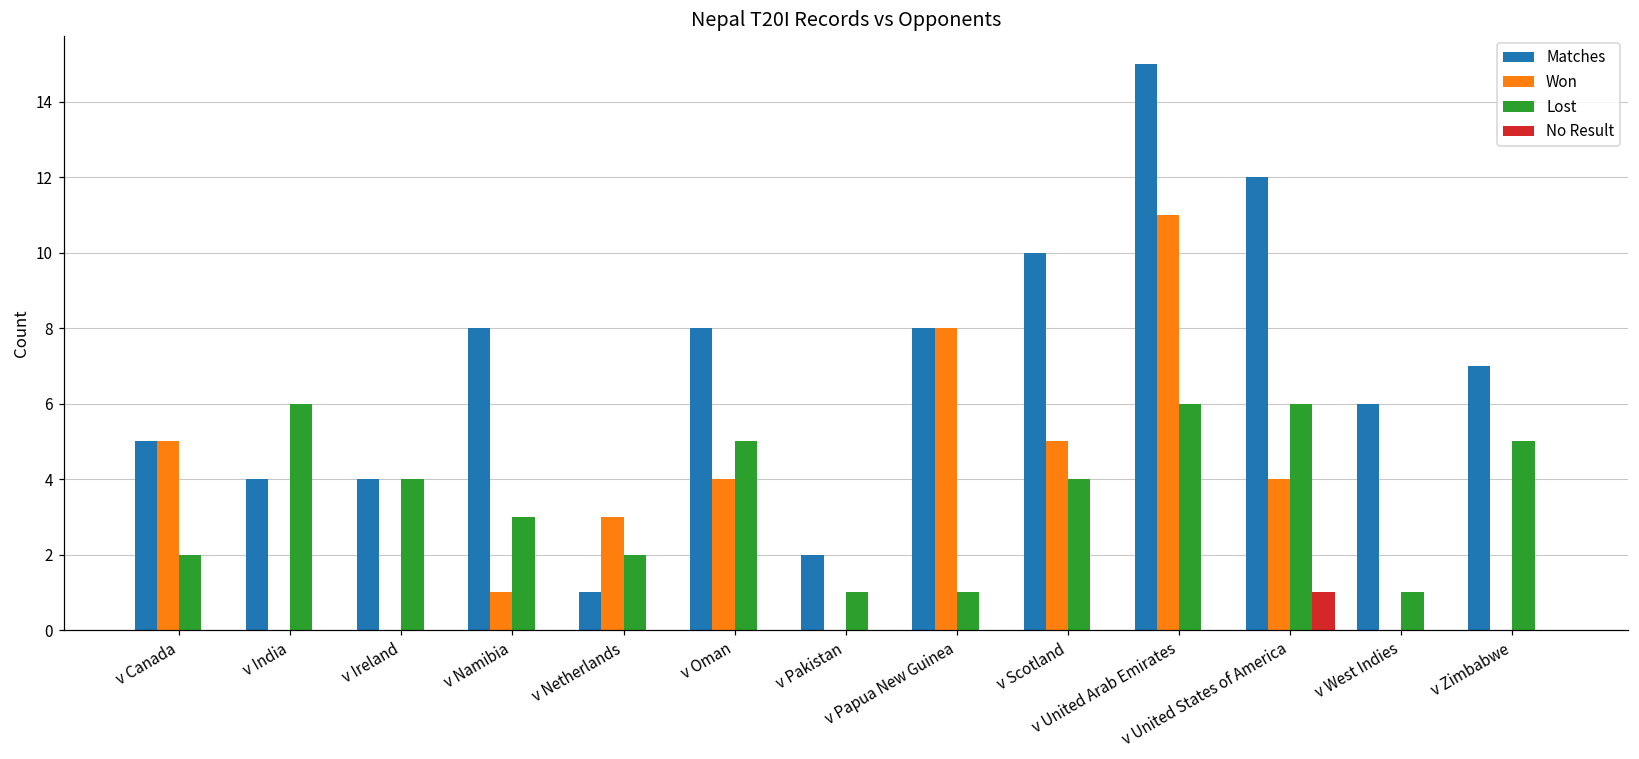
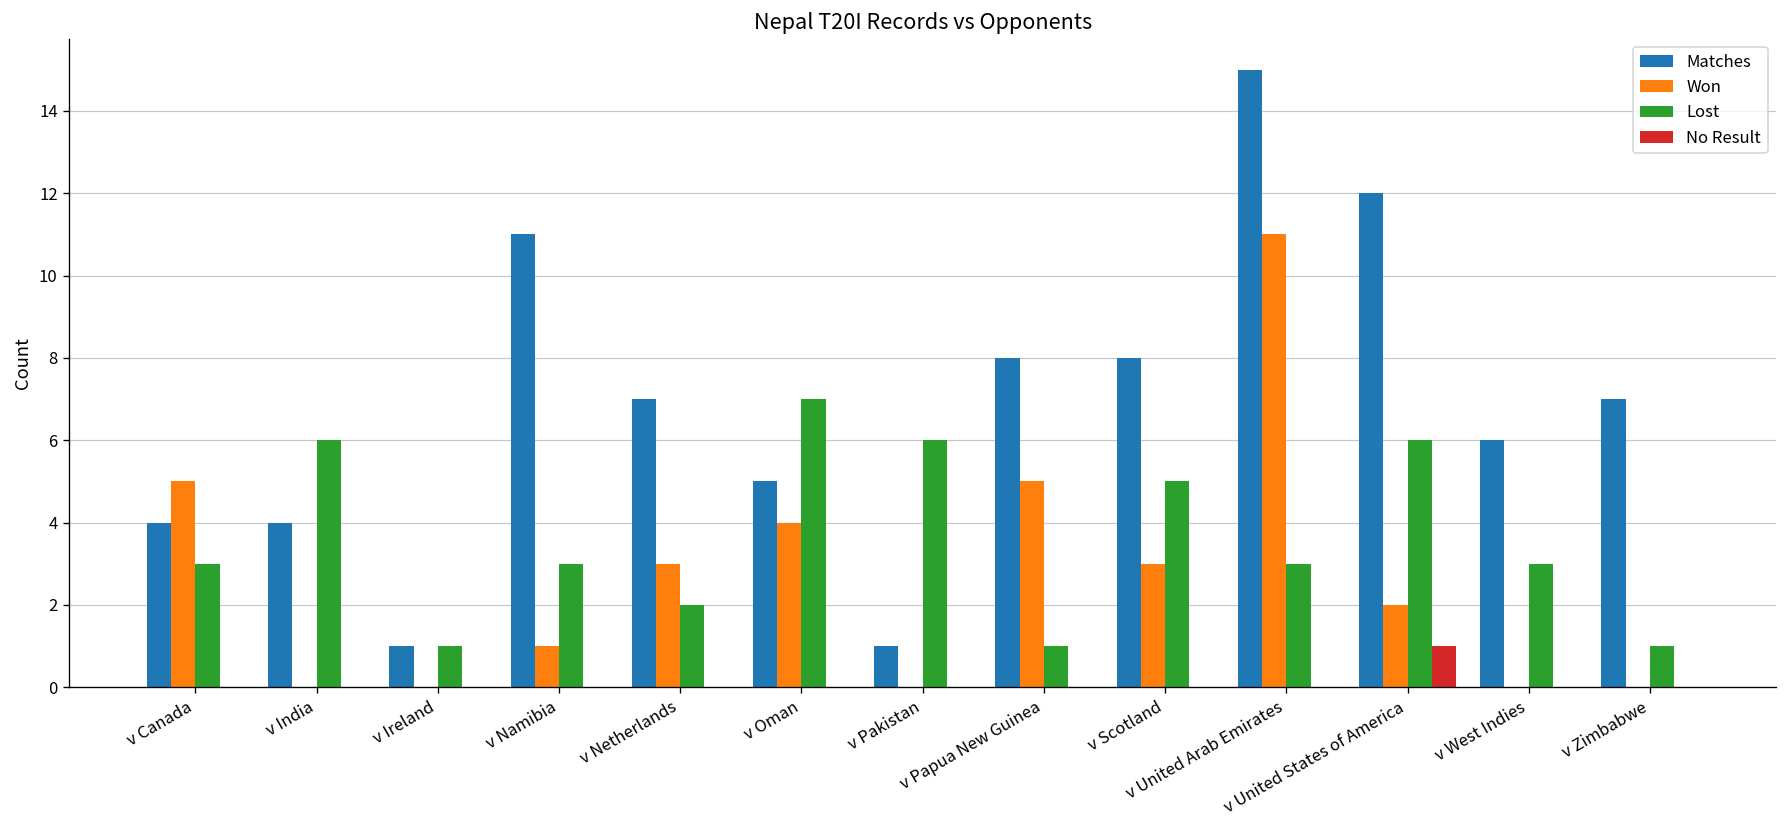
Matches, v Canada: 5 -> 4
Lost, v Canada: 2 -> 3
Matches, v Ireland: 4 -> 1
Lost, v Ireland: 4 -> 1
Matches, v Namibia: 8 -> 11
Matches, v Netherlands: 1 -> 7
Matches, v Oman: 8 -> 5
Lost, v Oman: 5 -> 7
Matches, v Pakistan: 2 -> 1
Lost, v Pakistan: 1 -> 6
Won, v Papua New Guinea: 8 -> 5
Matches, v Scotland: 10 -> 8
Won, v Scotland: 5 -> 3
Lost, v Scotland: 4 -> 5
Lost, v United Arab Emirates: 6 -> 3
Won, v United States of America: 4 -> 2
Lost, v West Indies: 1 -> 3
Lost, v Zimbabwe: 5 -> 1
